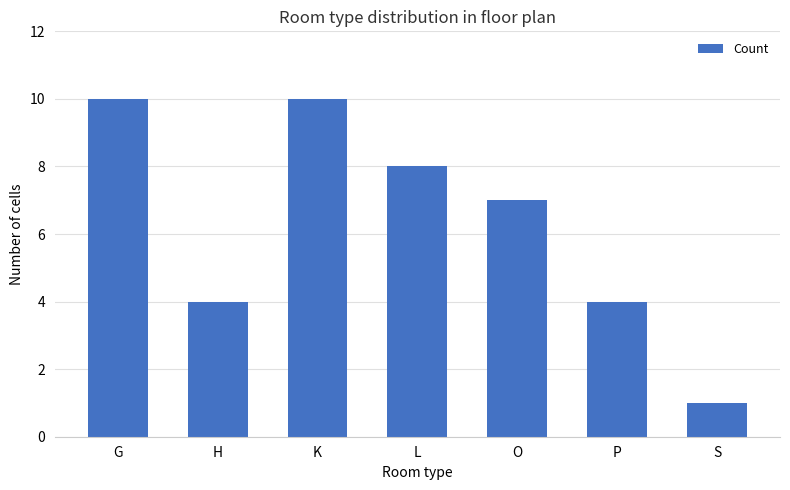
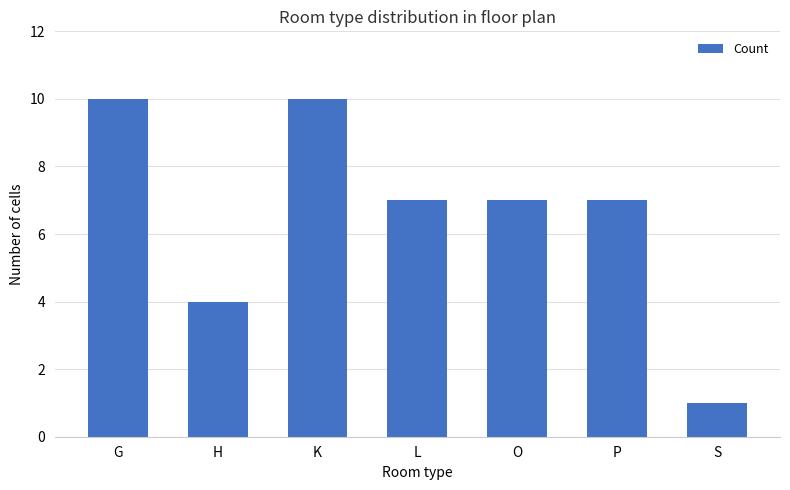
L: 8 -> 7
P: 4 -> 7
